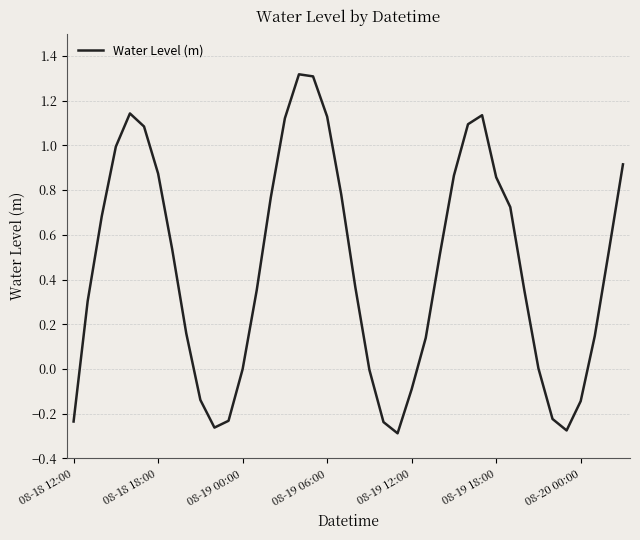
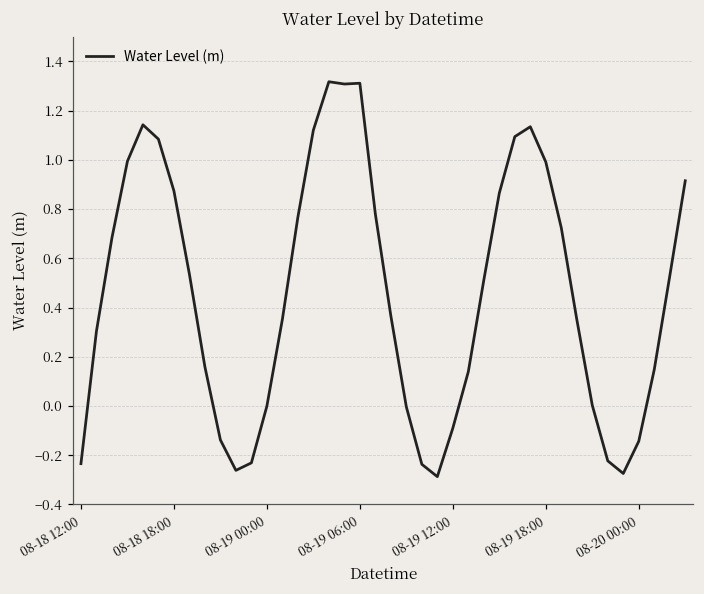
08-19 06:00: 1.13 -> 1.31
08-19 18:00: 0.86 -> 0.99
